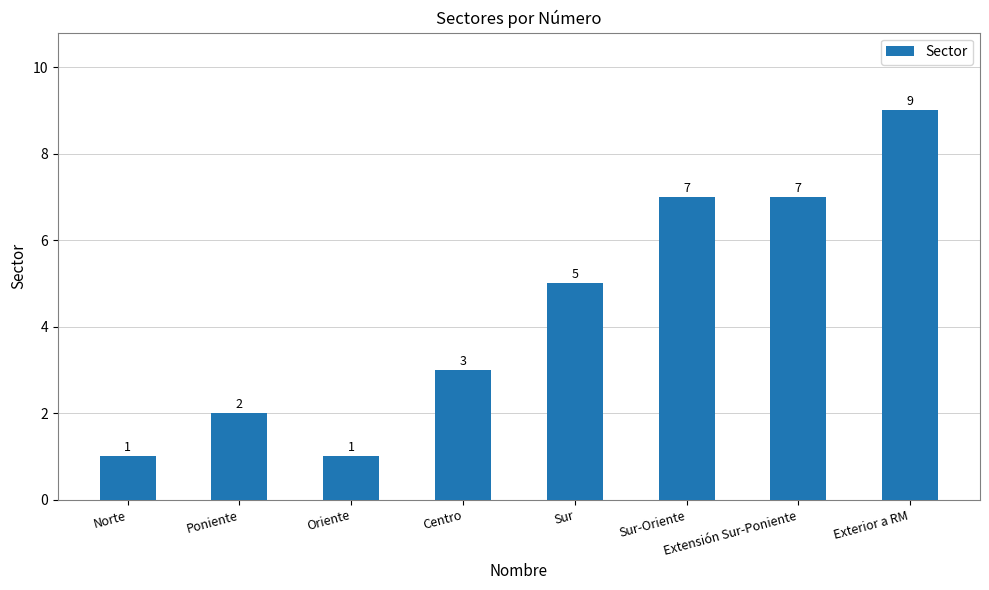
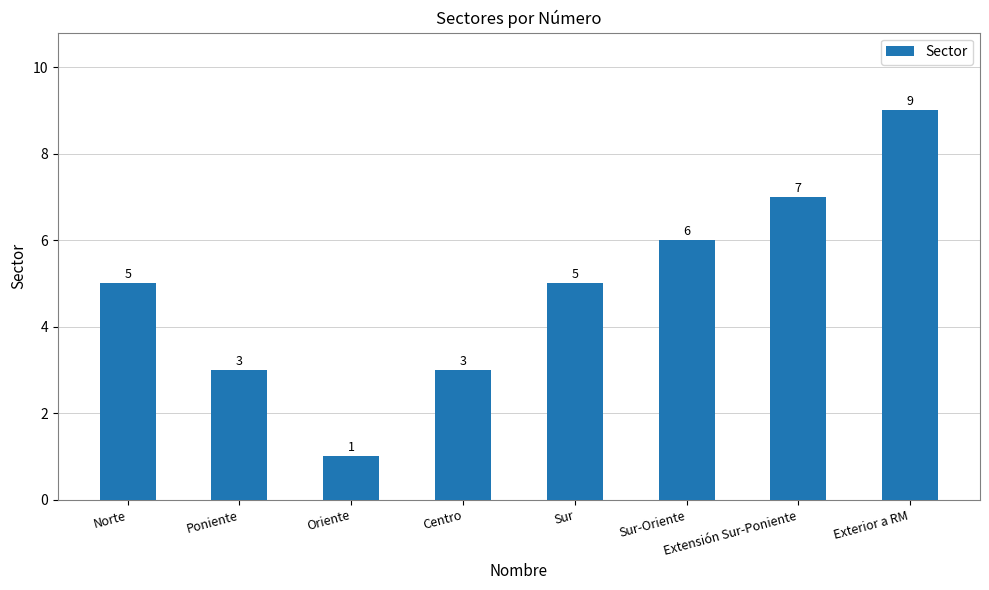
Norte: 1 -> 5
Poniente: 2 -> 3
Sur-Oriente: 7 -> 6
